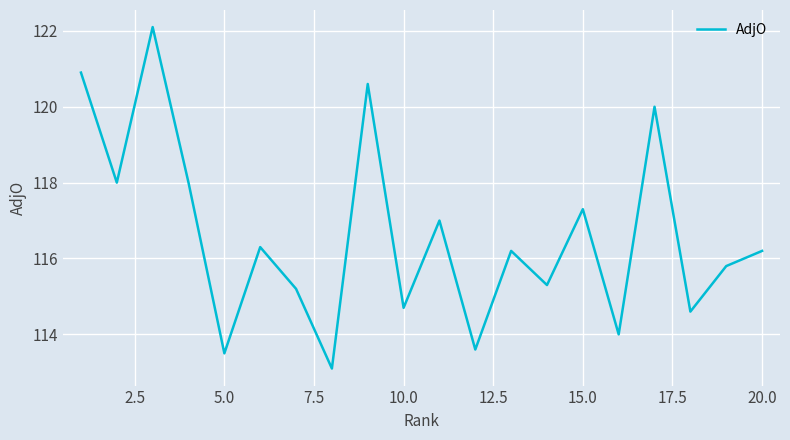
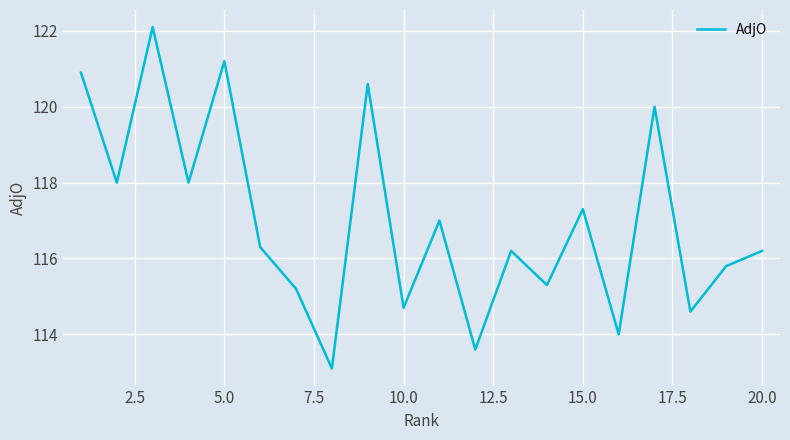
5.0: 113.5 -> 121.2
